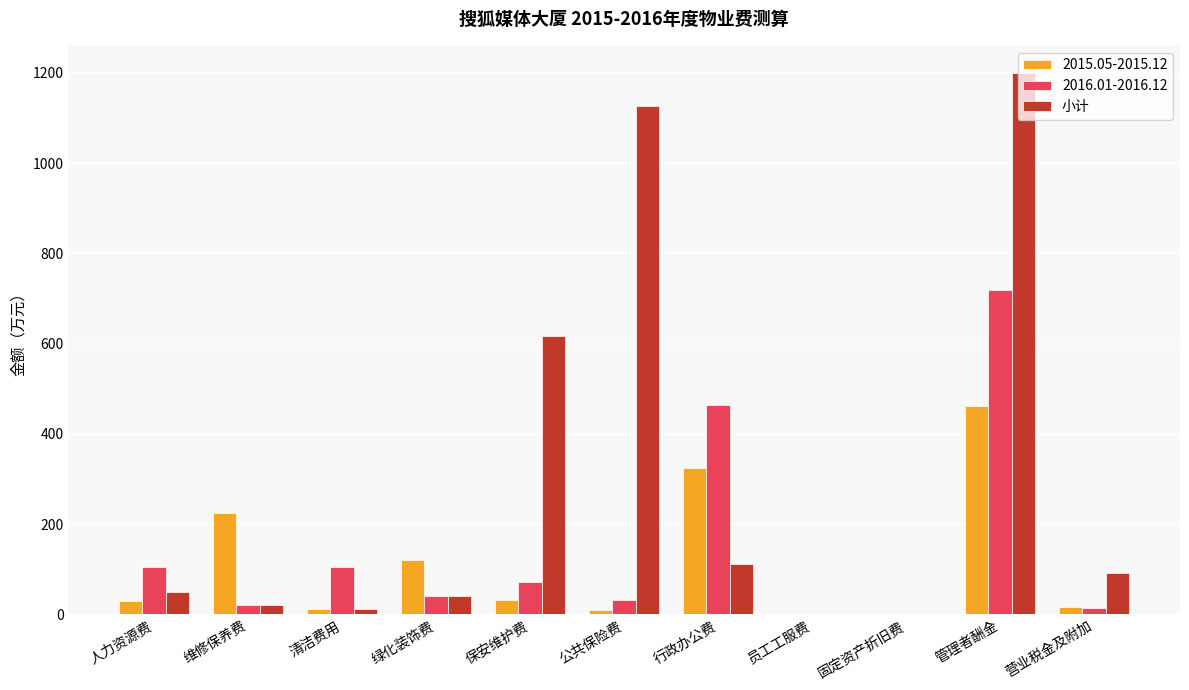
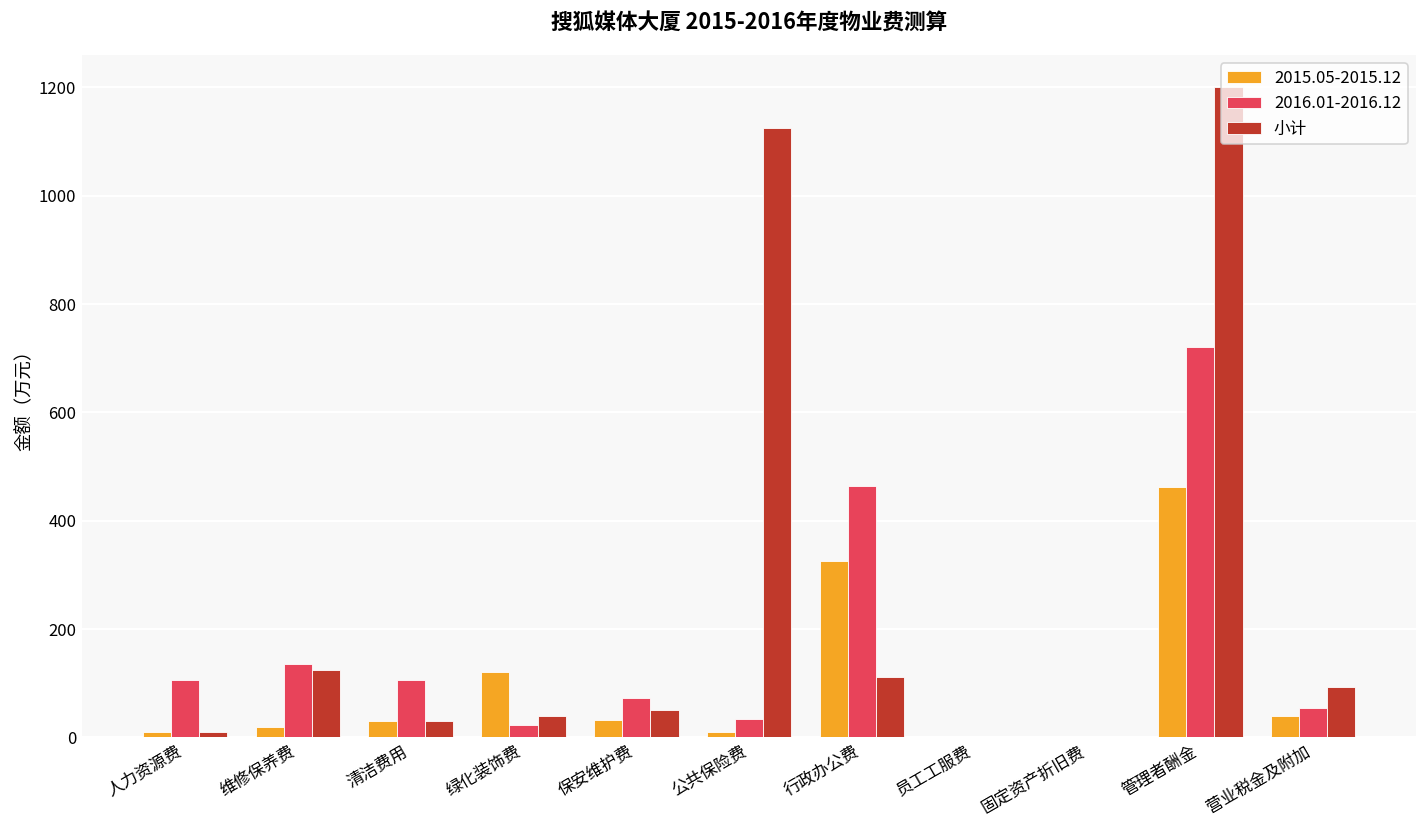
2015.05-2015.12, 人力资源费: 30 -> 10
小计, 人力资源费: 50 -> 10
2015.05-2015.12, 维修保养费: 230 -> 20
2016.01-2016.12, 维修保养费: 20 -> 140
小计, 维修保养费: 20 -> 130
2015.05-2015.12, 清洁费用: 10 -> 30
小计, 清洁费用: 10 -> 30
2016.01-2016.12, 绿化装饰费: 40 -> 20
小计, 保安维护费: 620 -> 50
2015.05-2015.12, 营业税金及附加: 20 -> 40
2016.01-2016.12, 营业税金及附加: 10 -> 50
